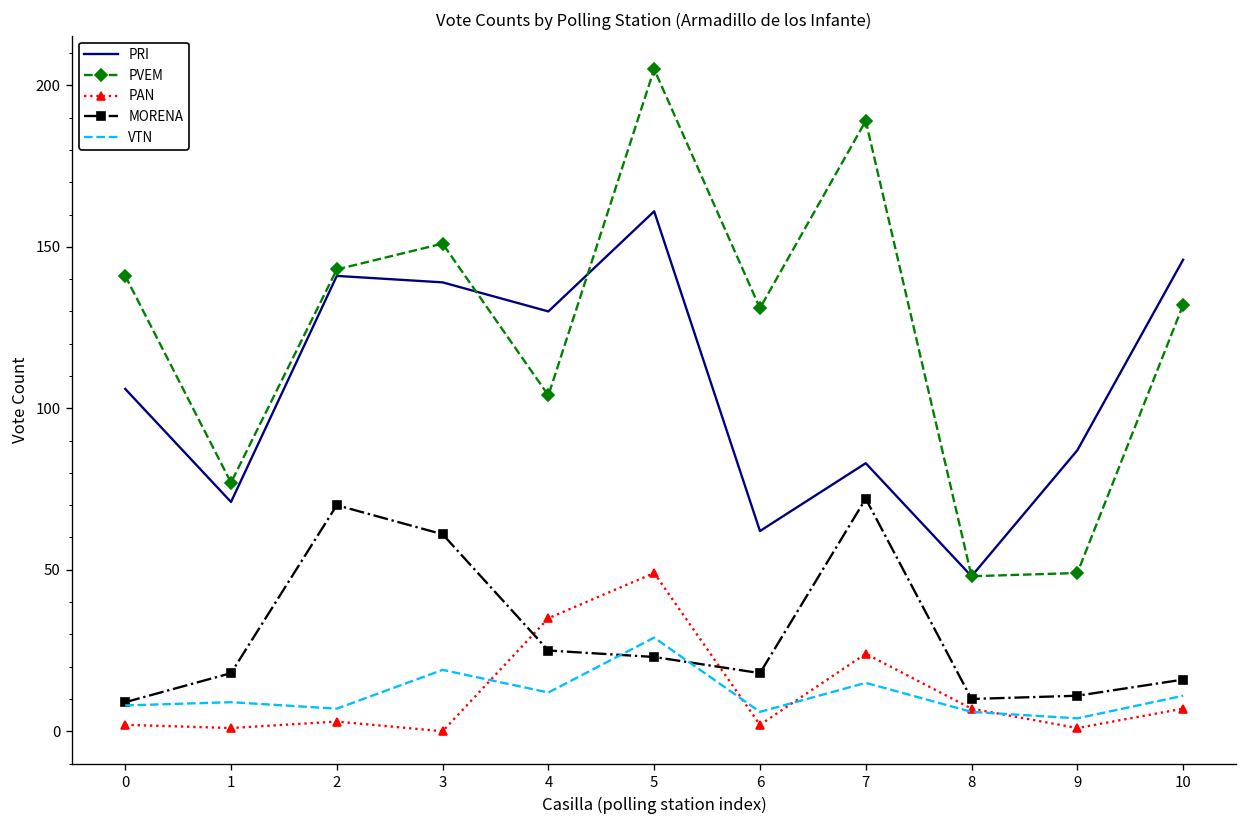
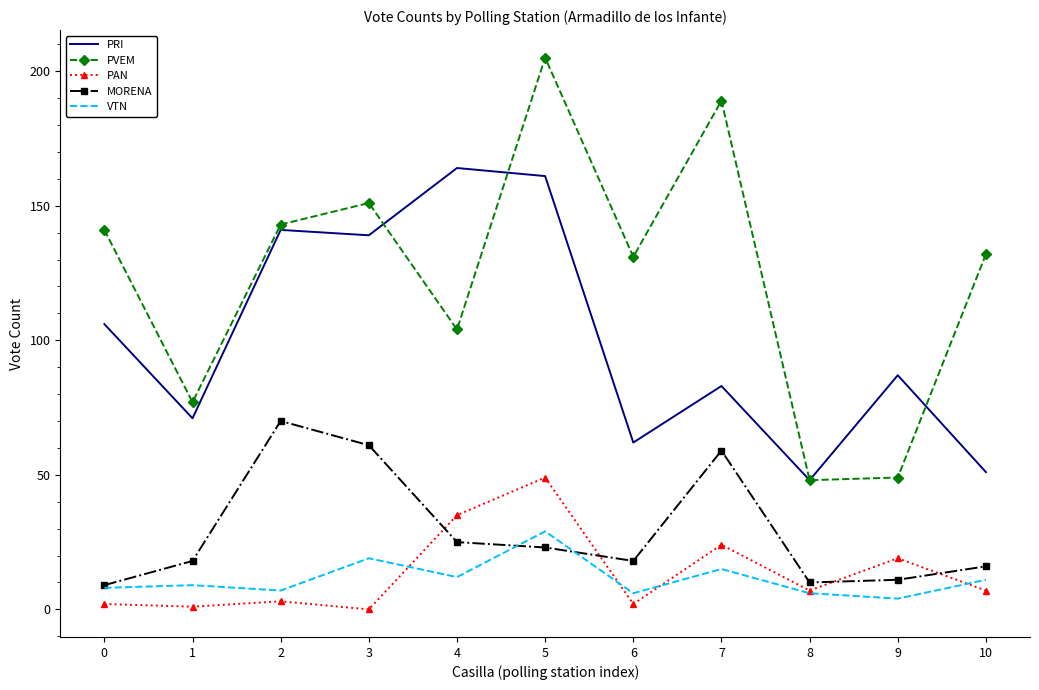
PRI, 4: 130 -> 164
MORENA, 7: 72 -> 59
PAN, 9: 1 -> 19
PRI, 10: 146 -> 51
